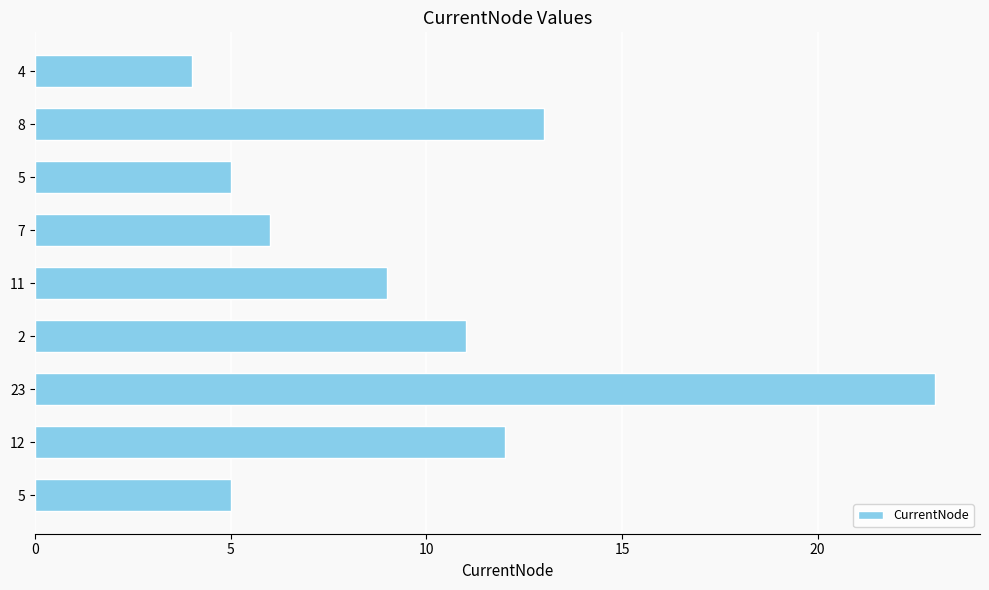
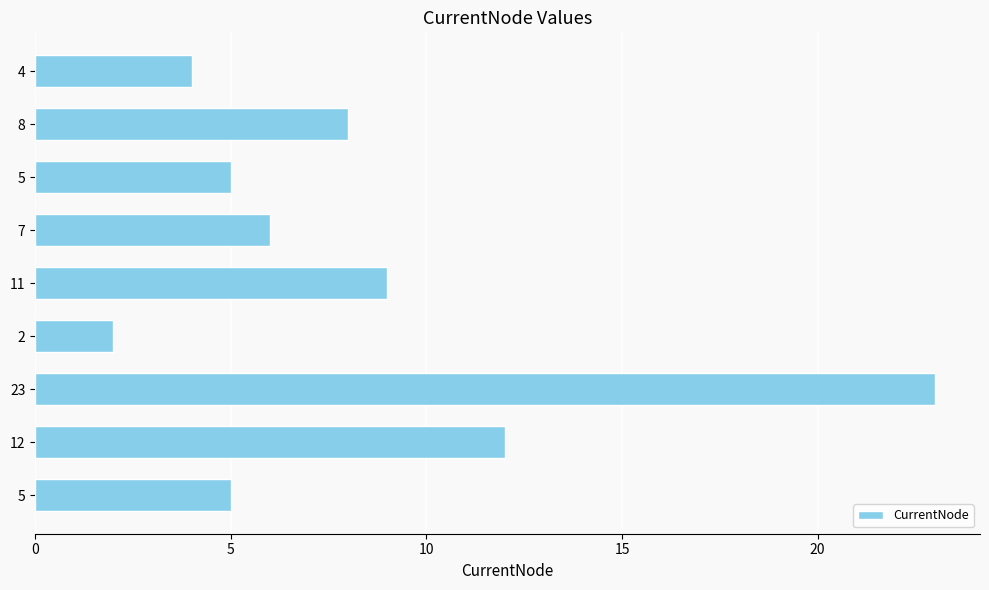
8: 13 -> 8
2: 11 -> 2
